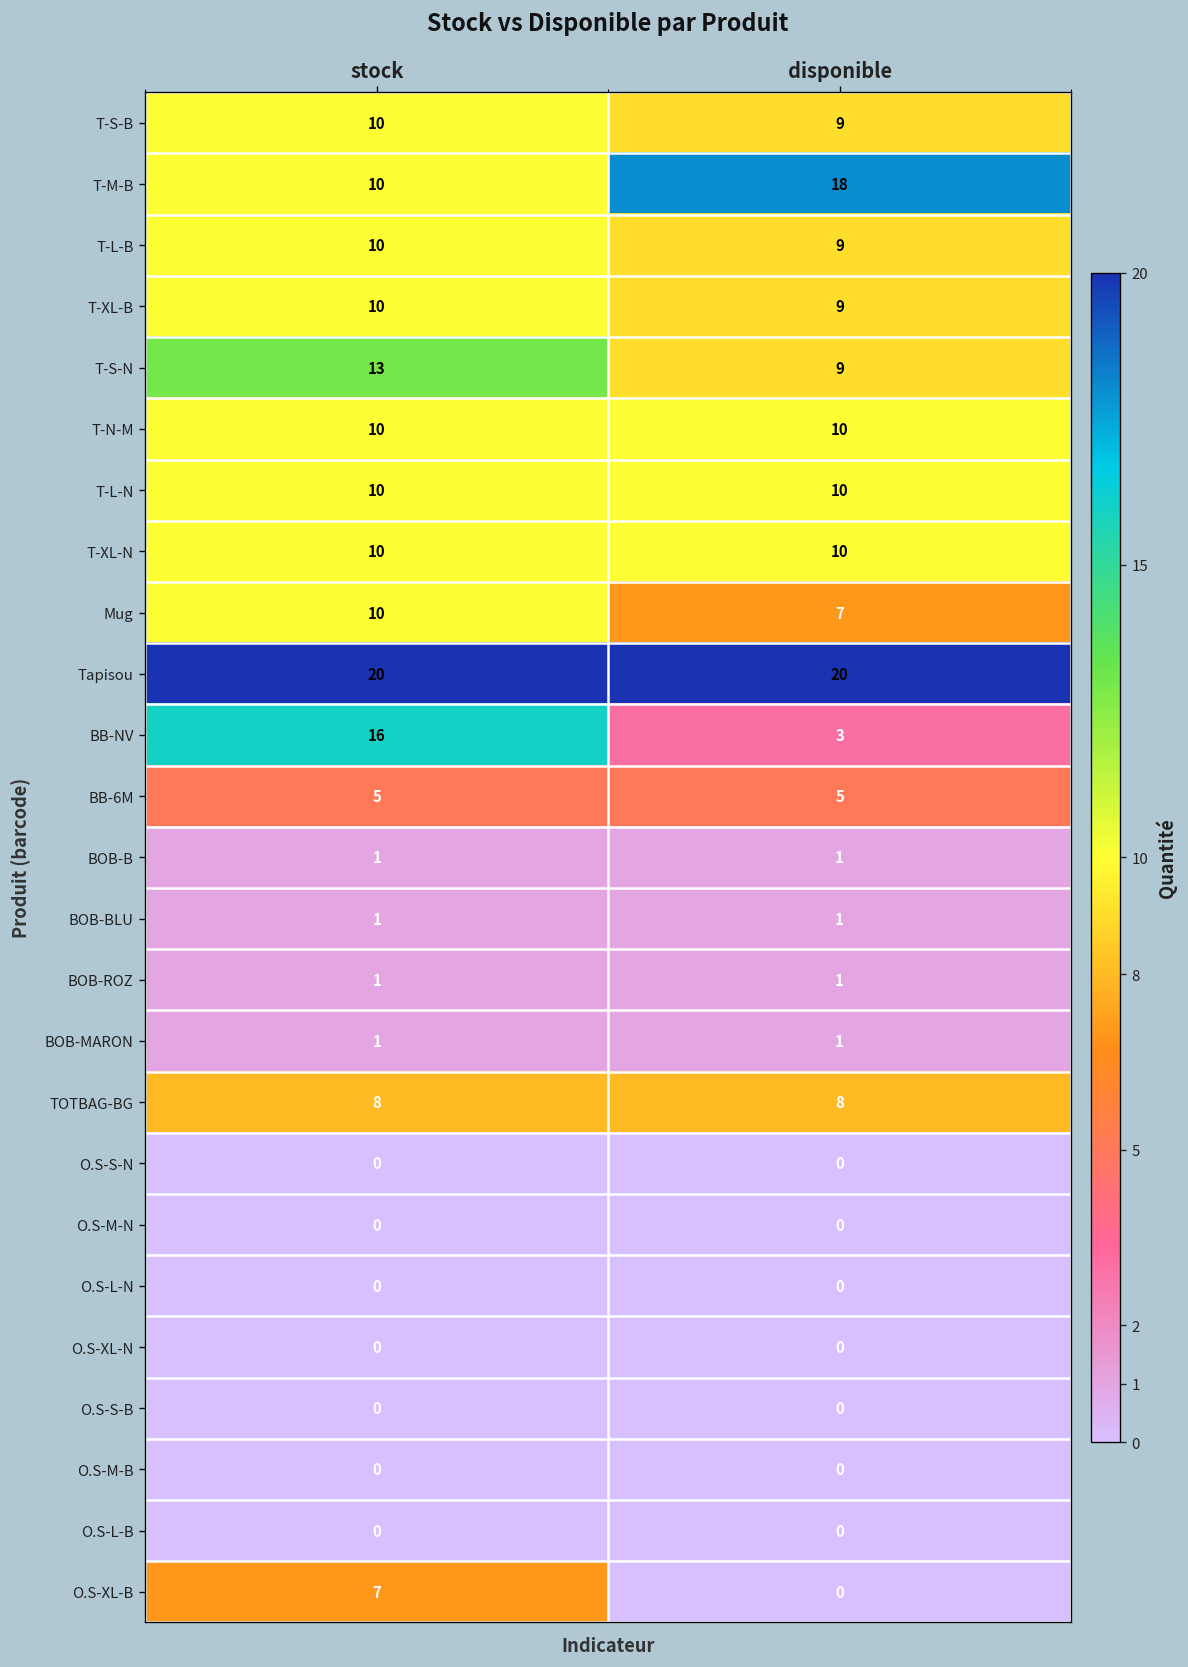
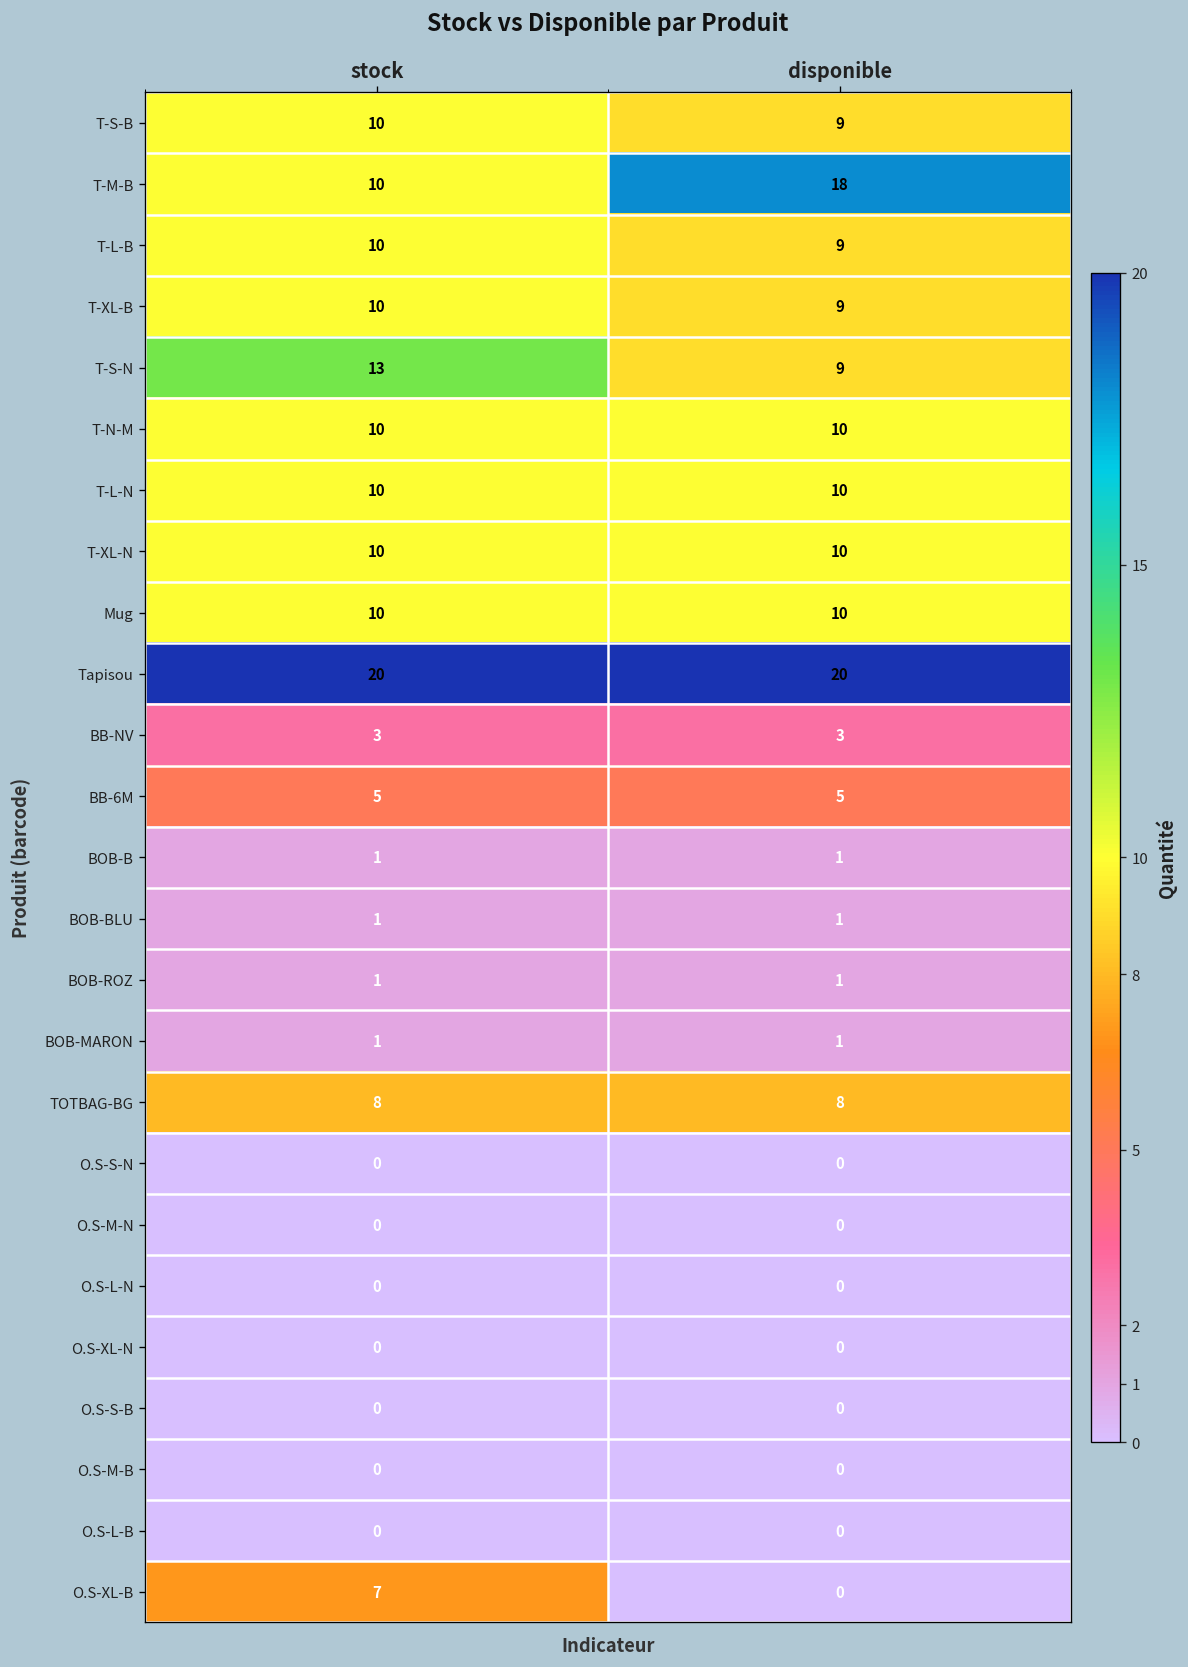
Mug, disponible: 7 -> 10
BB-NV, stock: 16 -> 3
